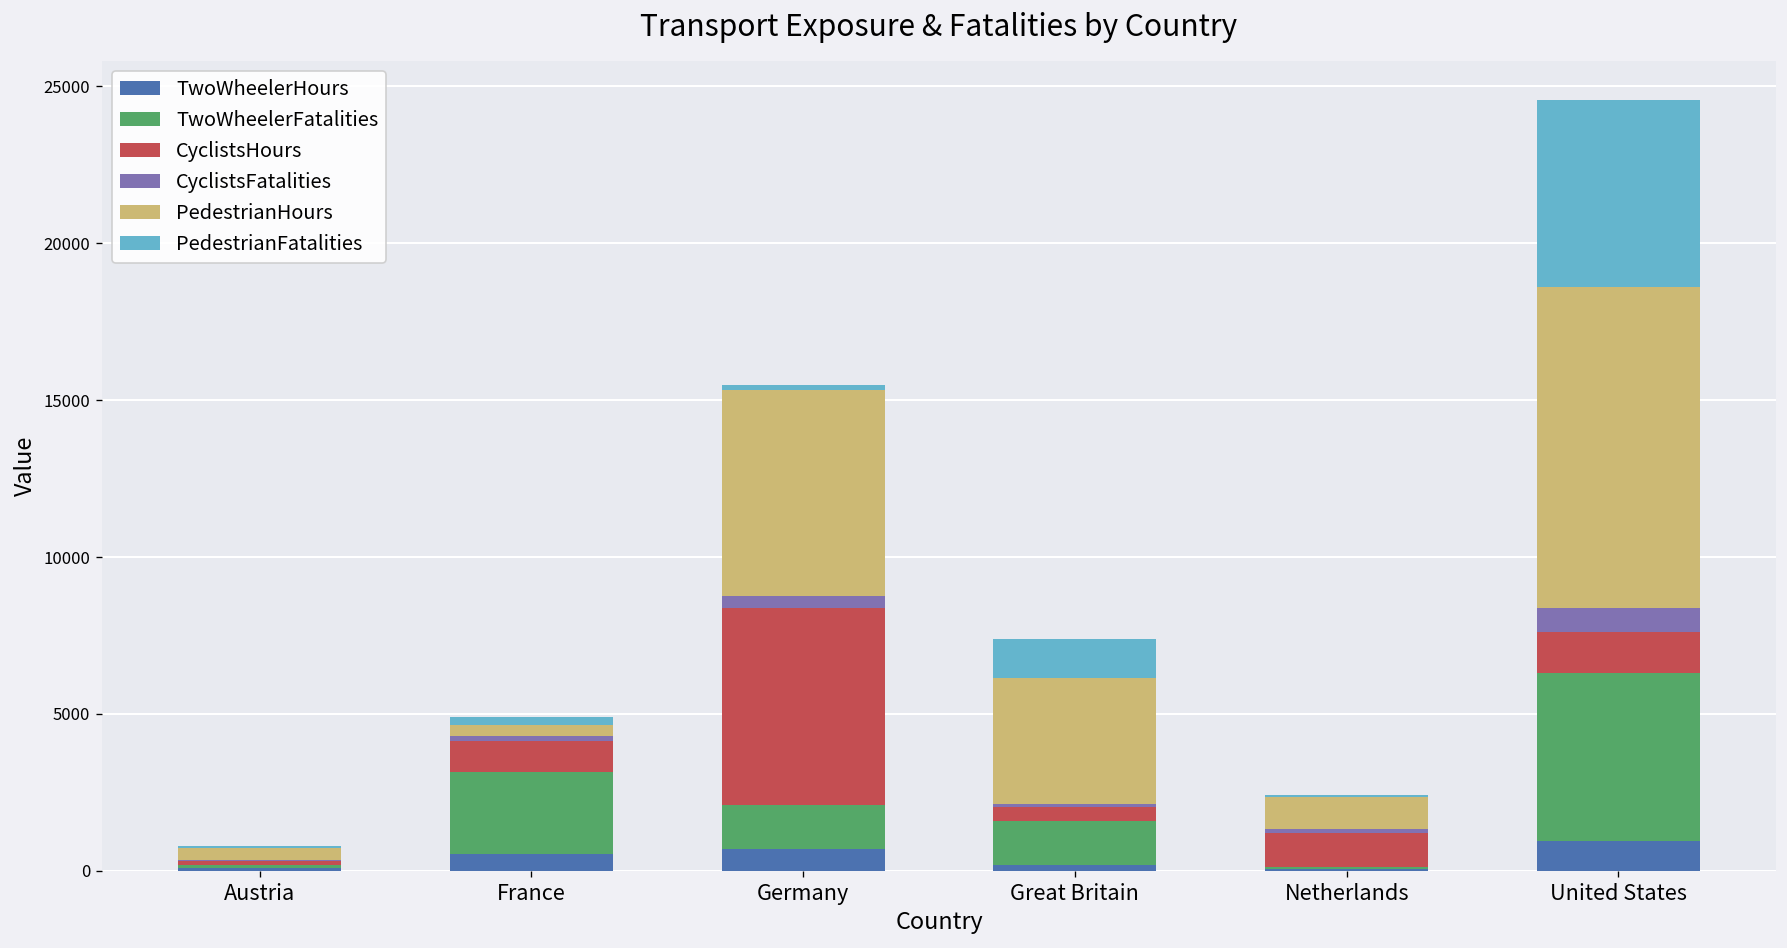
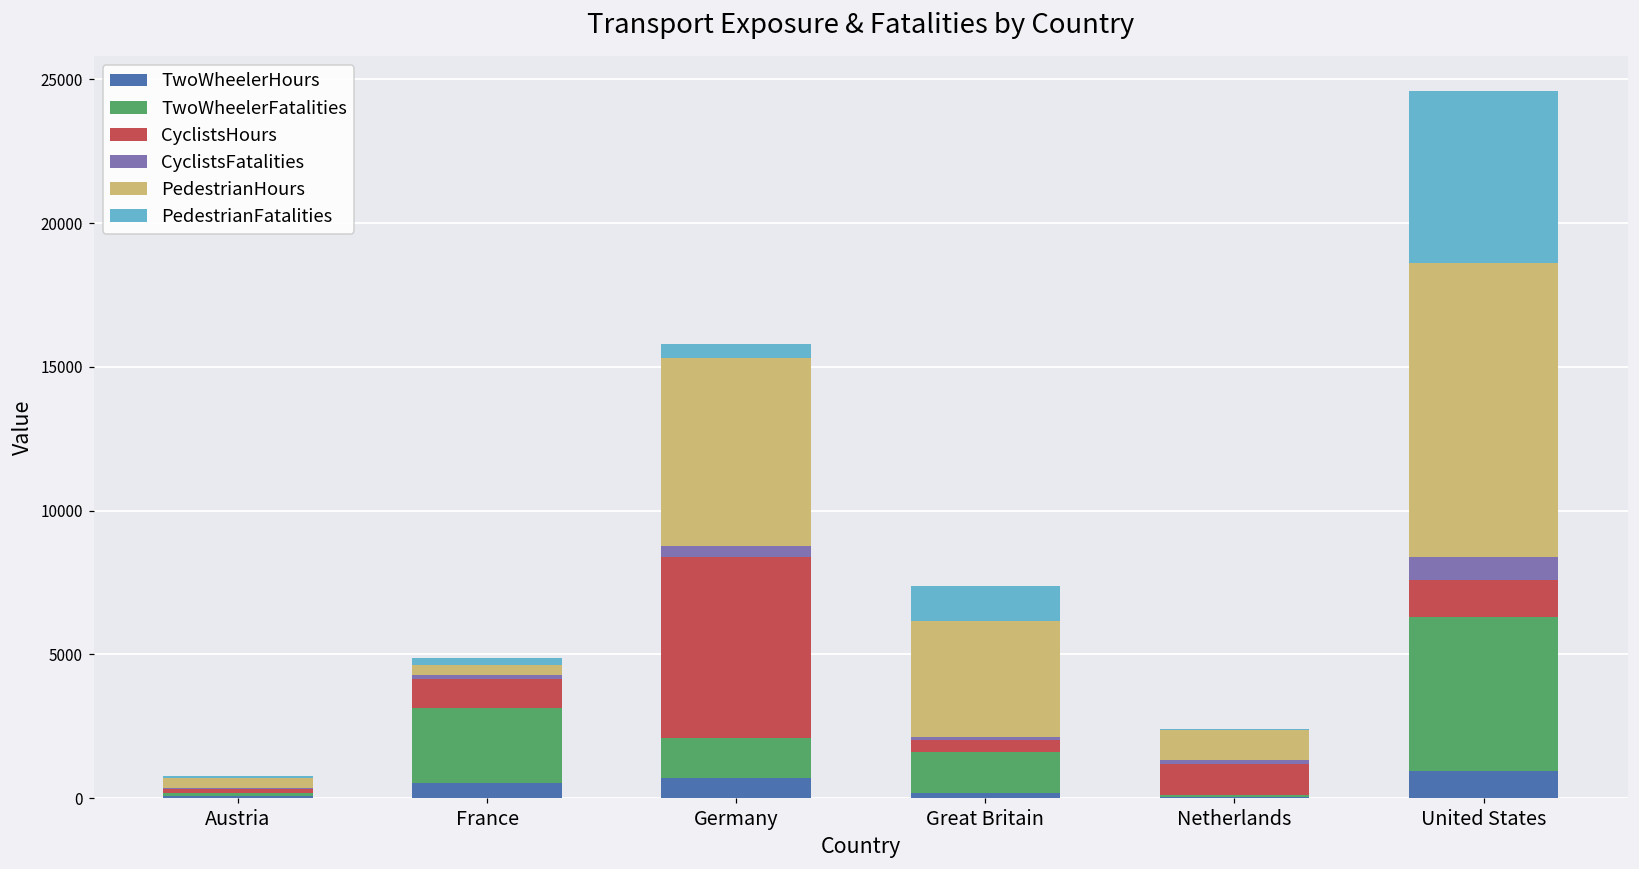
PedestrianFatalities, Germany: 200 -> 500
